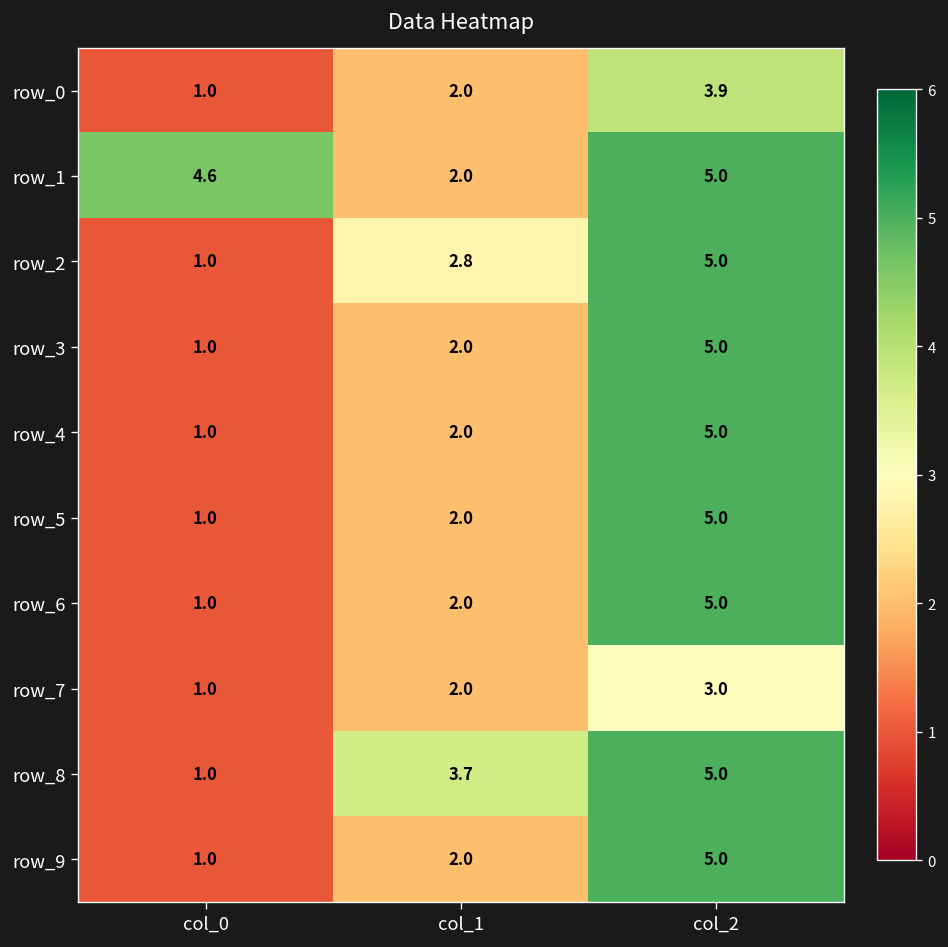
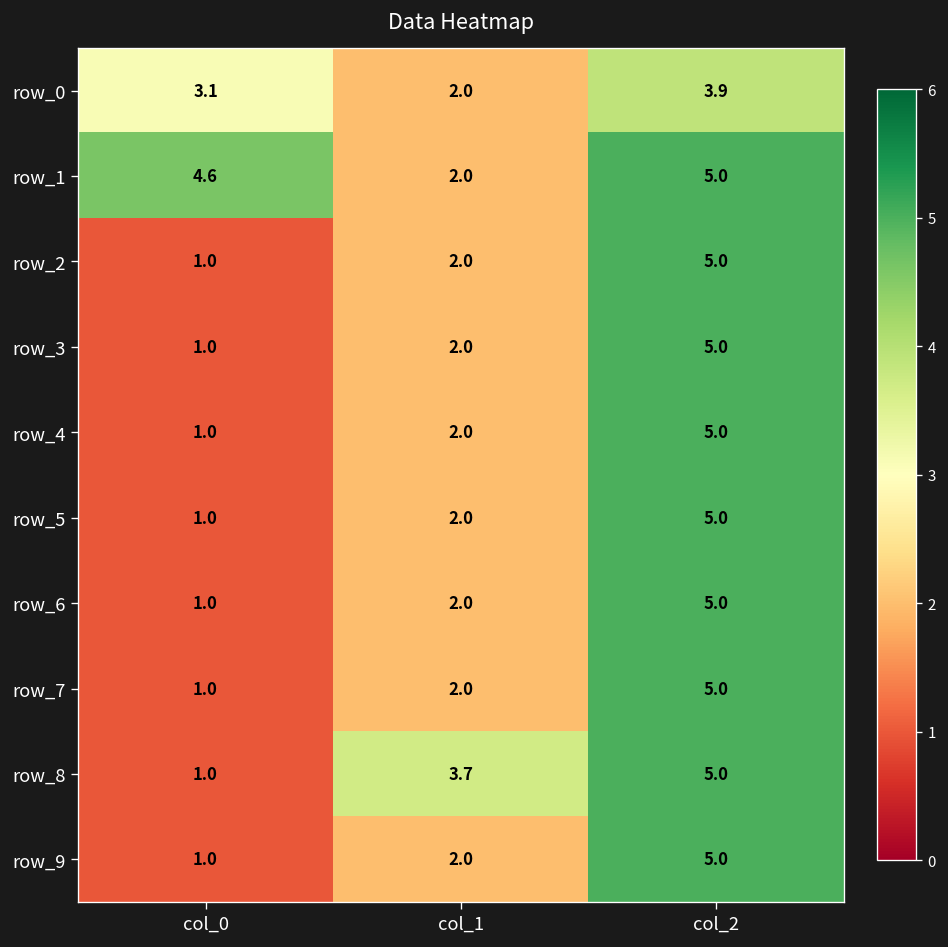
row_0, col_0: 1.0 -> 3.1
row_2, col_1: 2.8 -> 2.0
row_7, col_2: 3.0 -> 5.0
